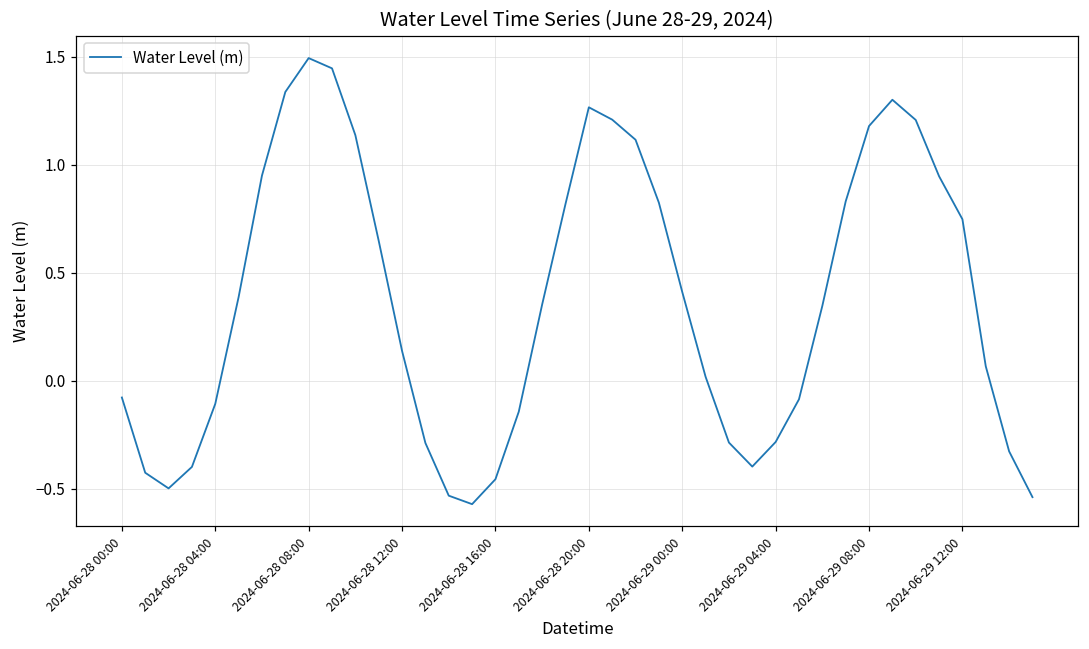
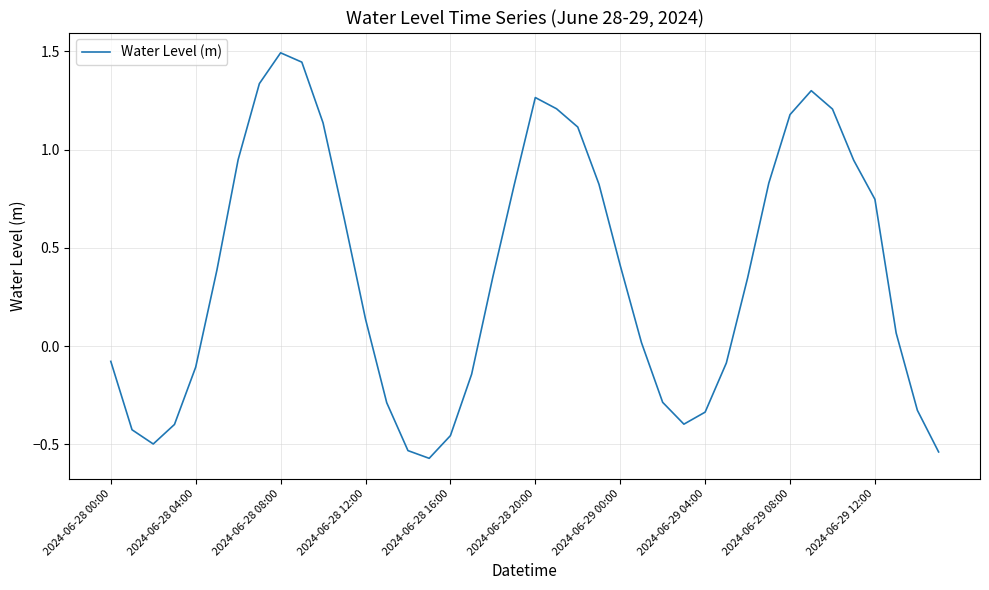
2024-06-29 04:00: -0.28 -> -0.34
